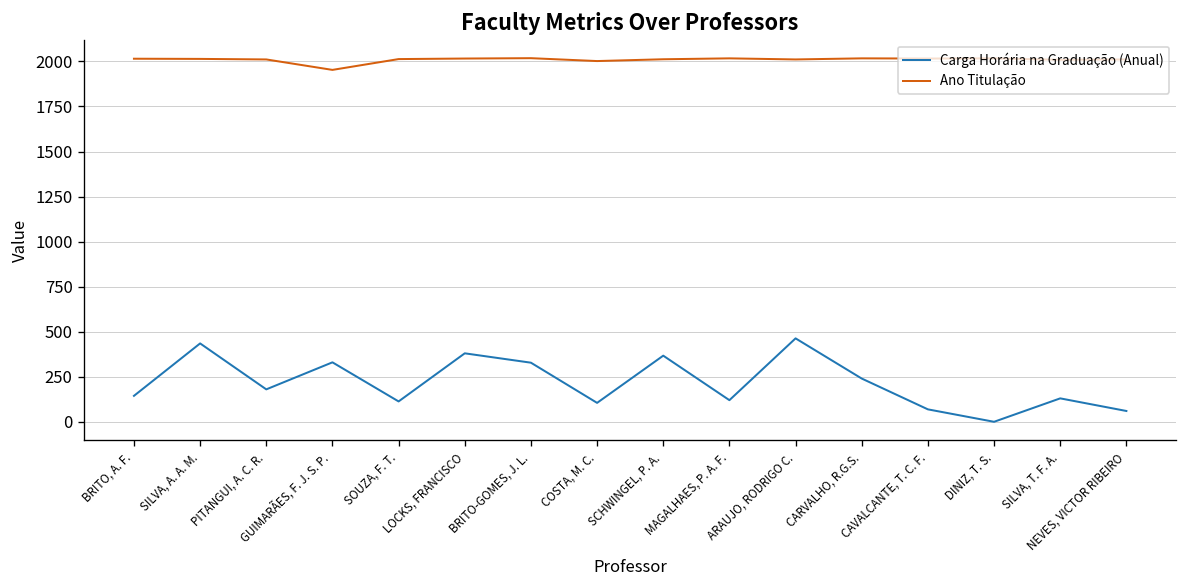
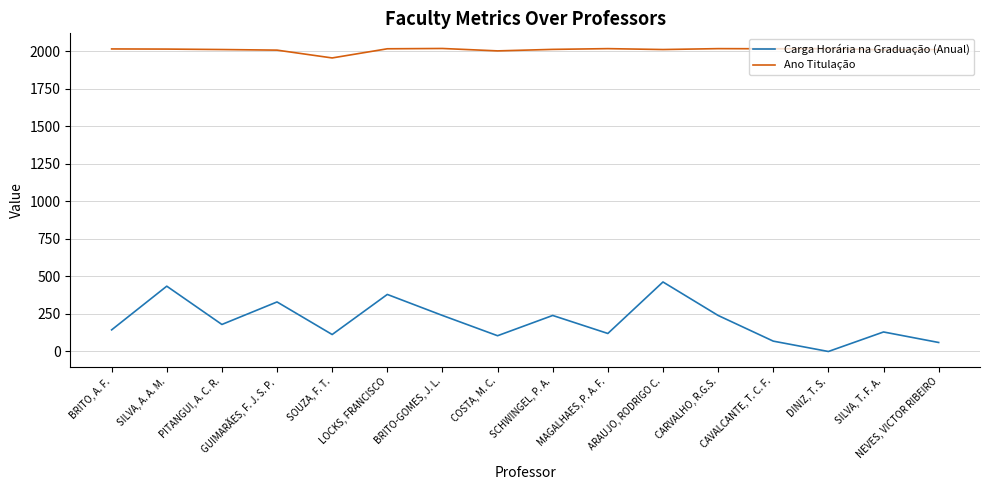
Ano Titulação, GUIMARÃES, F. J. S. P.: 1950 -> 2010
Ano Titulação, SOUZA, F. T.: 2010 -> 1960
Carga Horária na Graduação (Anual), BRITO-GOMES, J. L.: 330 -> 240
Carga Horária na Graduação (Anual), SCHWINGEL, P. A.: 370 -> 240
